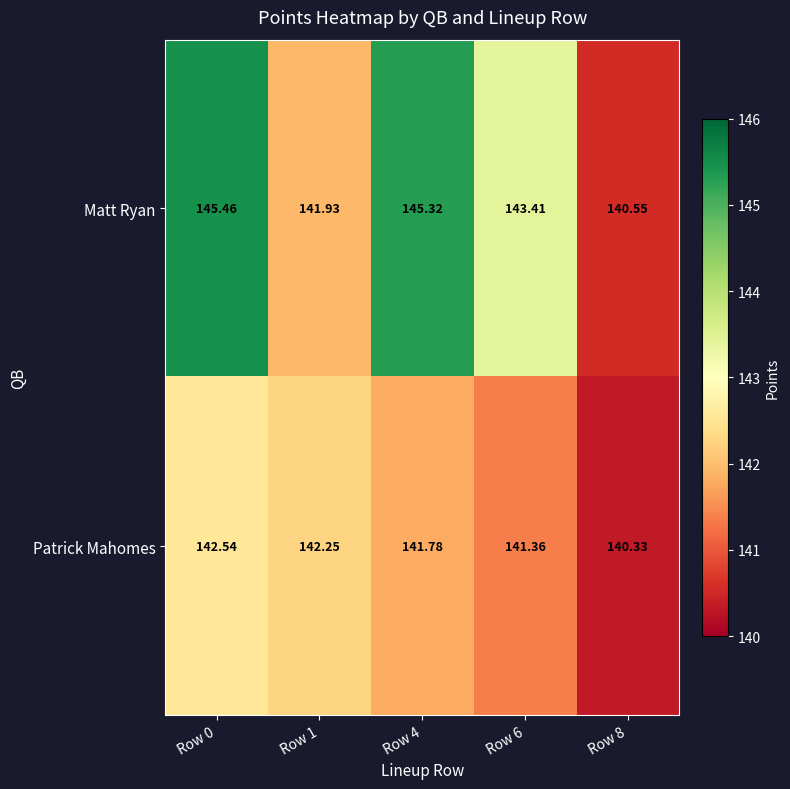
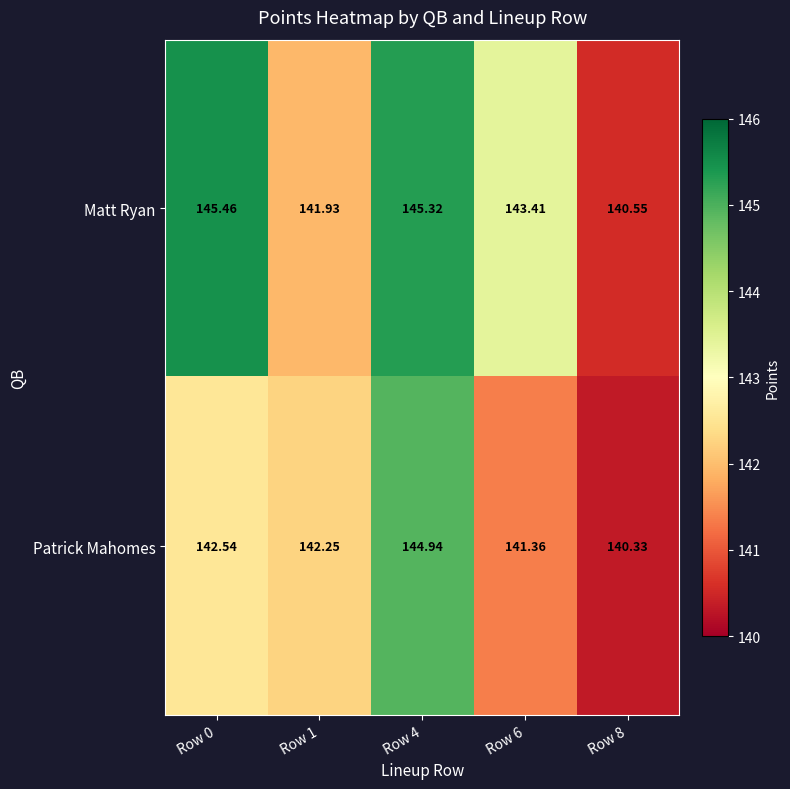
Patrick Mahomes, Row 4: 141.78 -> 144.94
